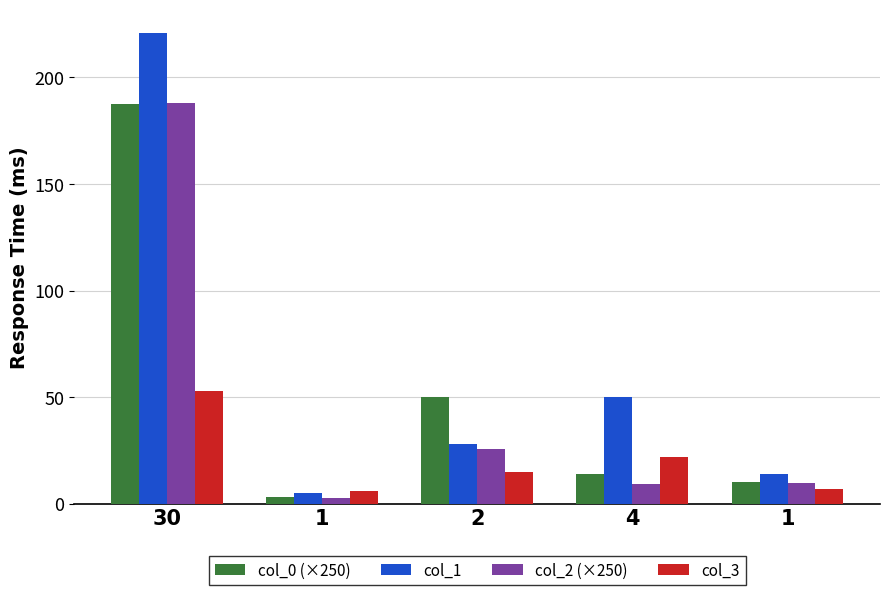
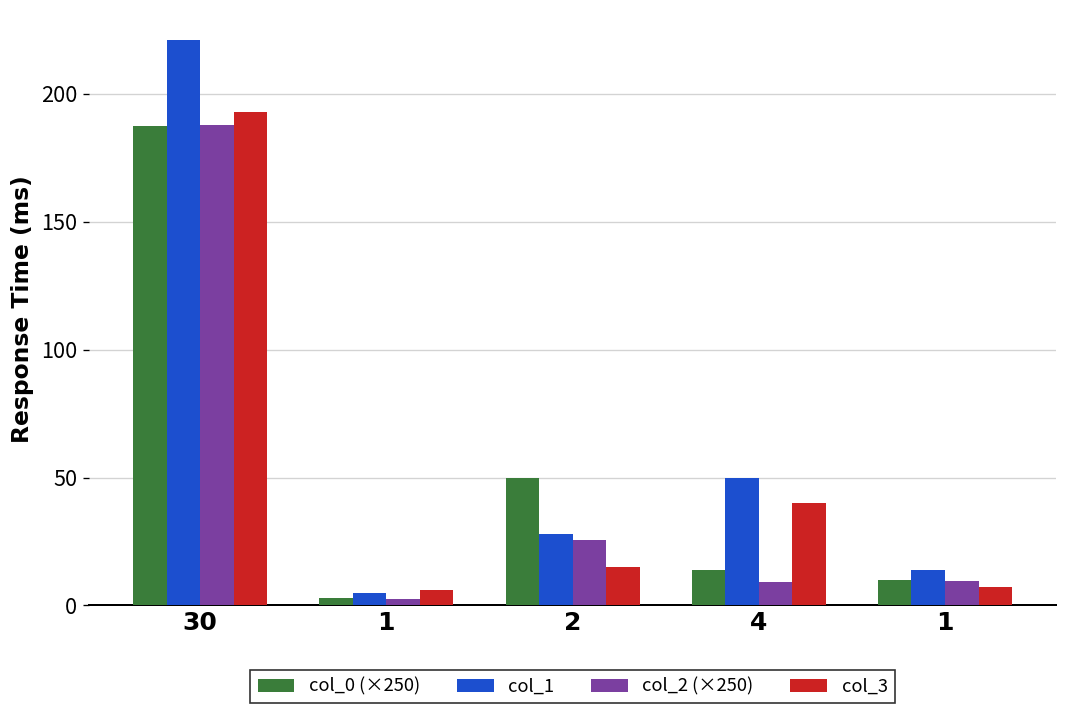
col_3, 30: 53 -> 193
col_3, 4: 22 -> 40
